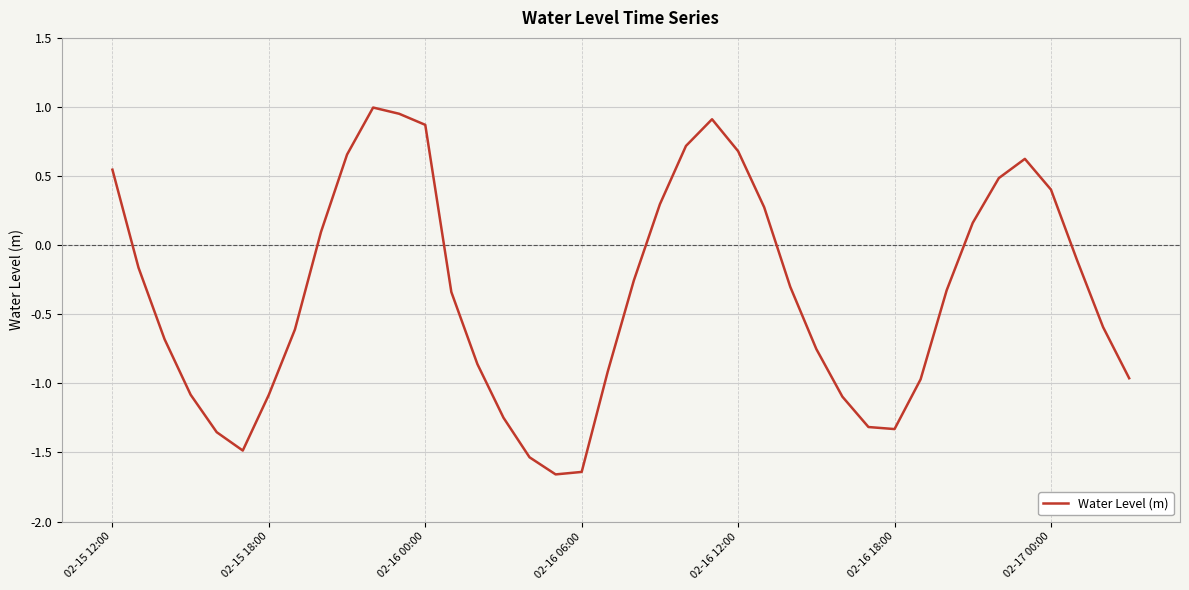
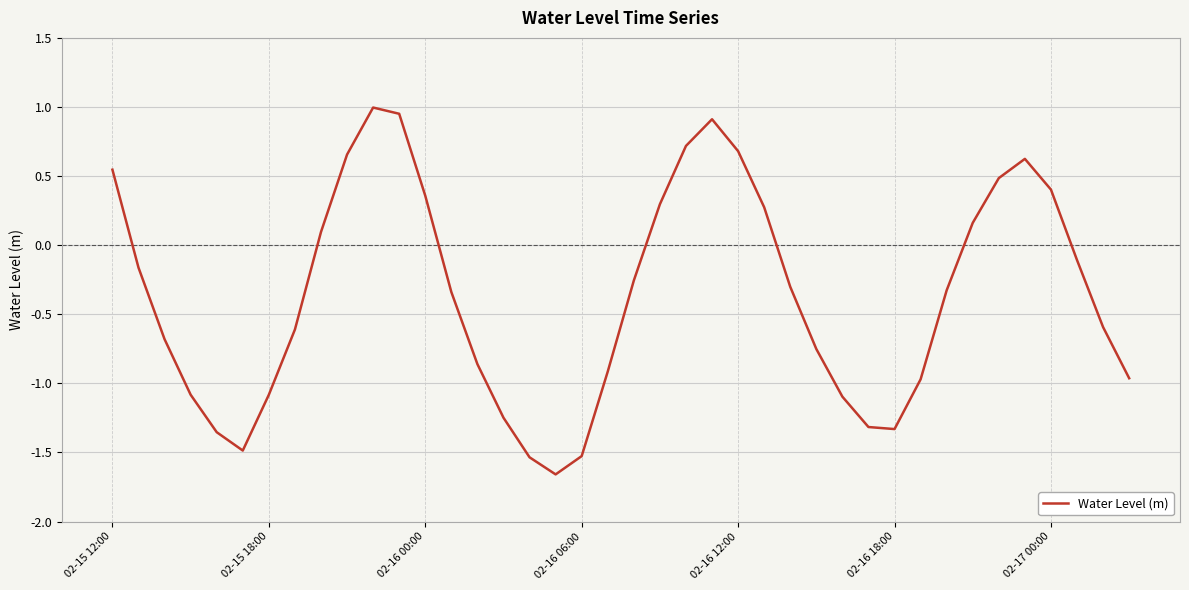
02-16 00:00: 0.87 -> 0.36
02-16 06:00: -1.64 -> -1.53
